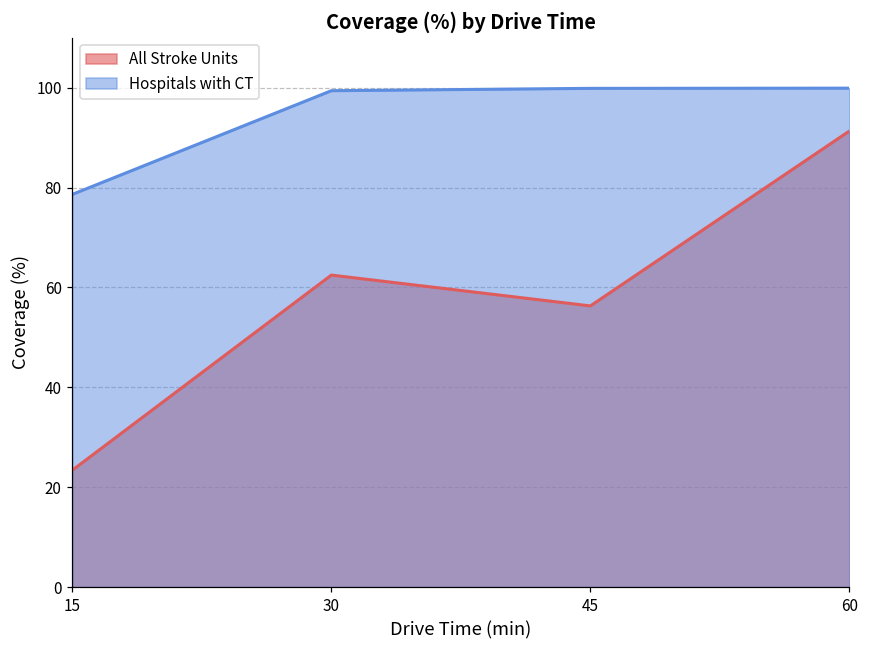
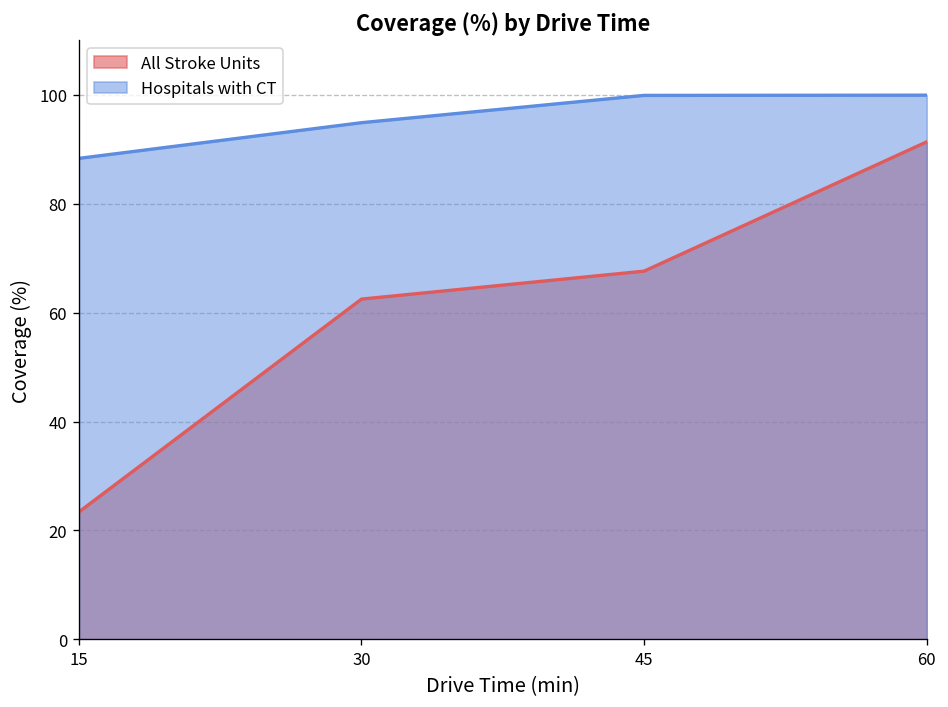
Hospitals with CT, 15: 79 -> 88
Hospitals with CT, 30: 99 -> 95
All Stroke Units, 45: 56 -> 68
